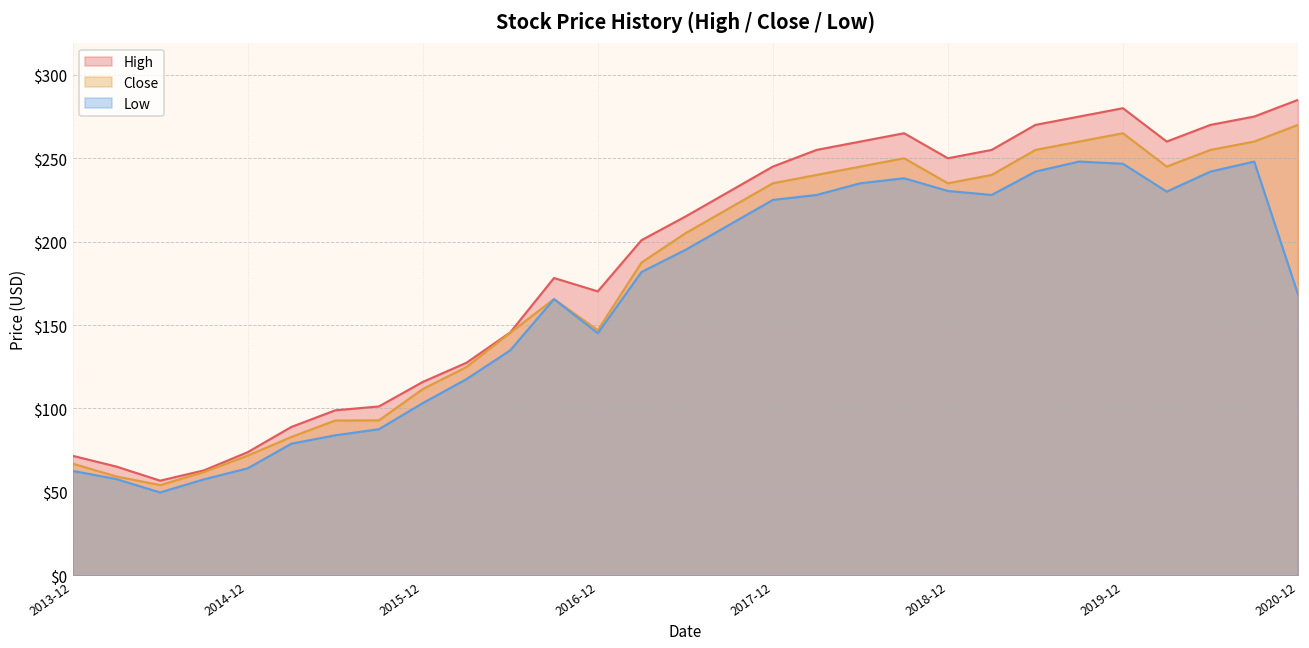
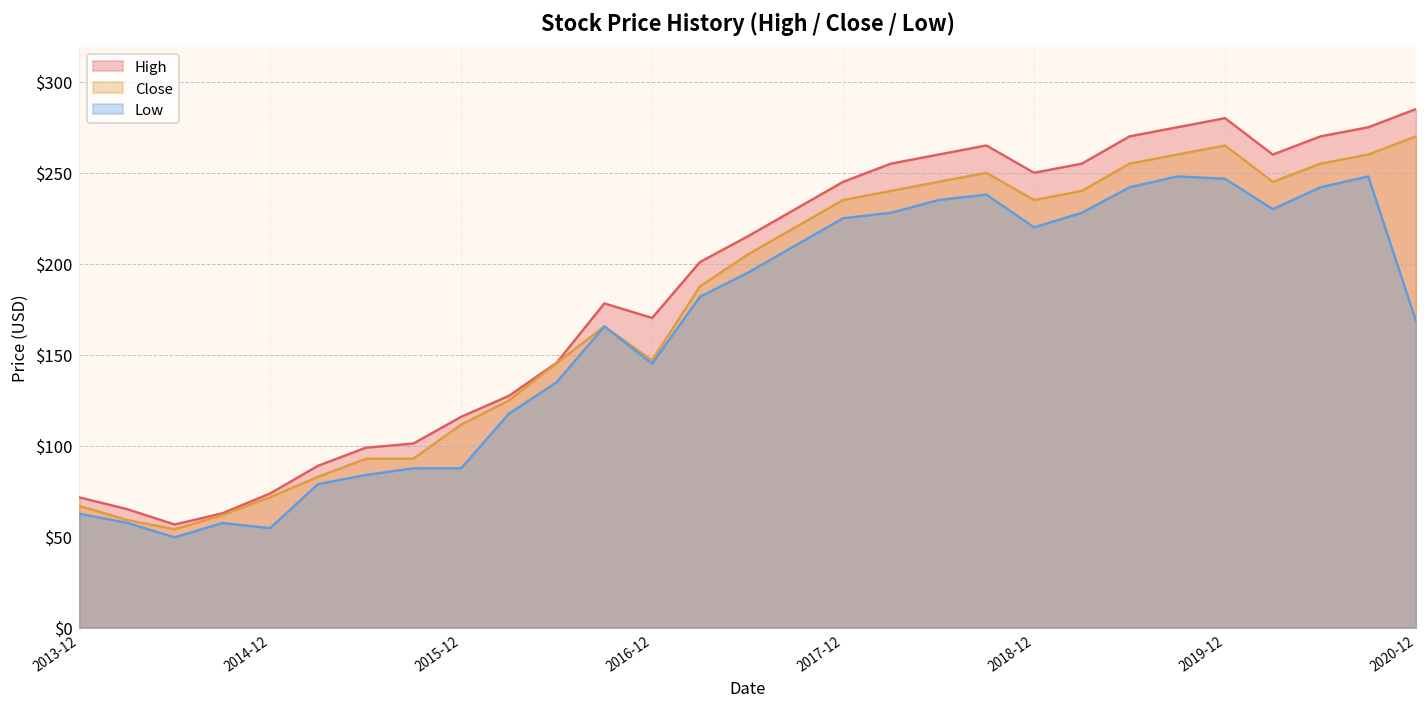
Low, 2014-12: $64 -> $55
Low, 2015-12: $103 -> $88
Low, 2018-12: $230 -> $220
